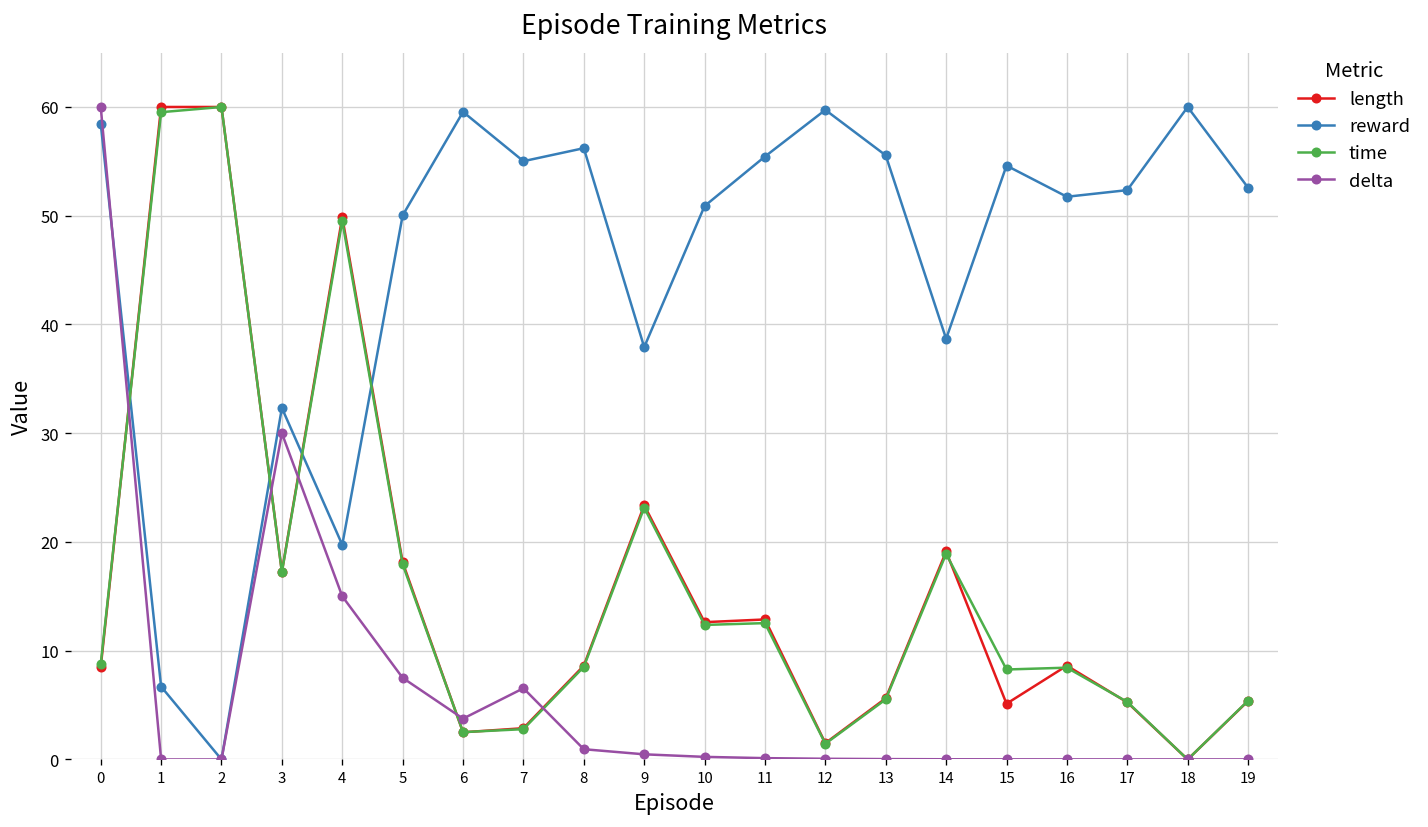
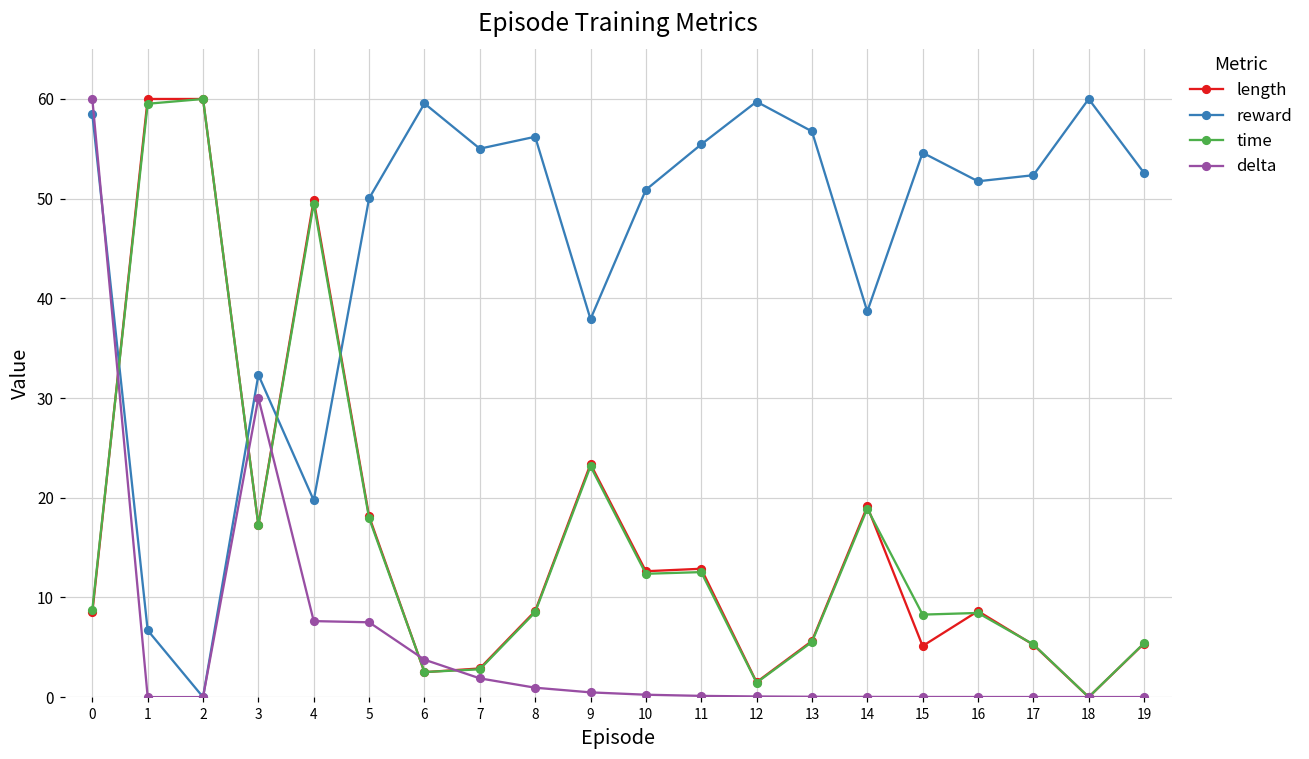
delta, 4: 15 -> 8
delta, 7: 7 -> 2
reward, 13: 56 -> 57
